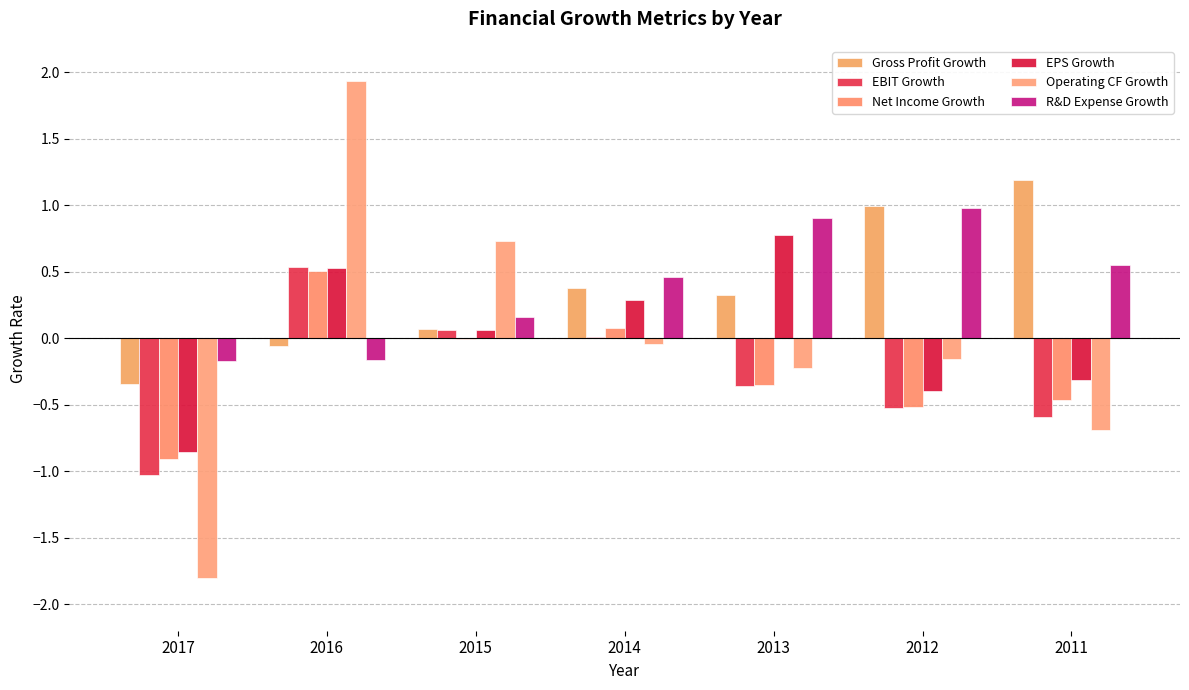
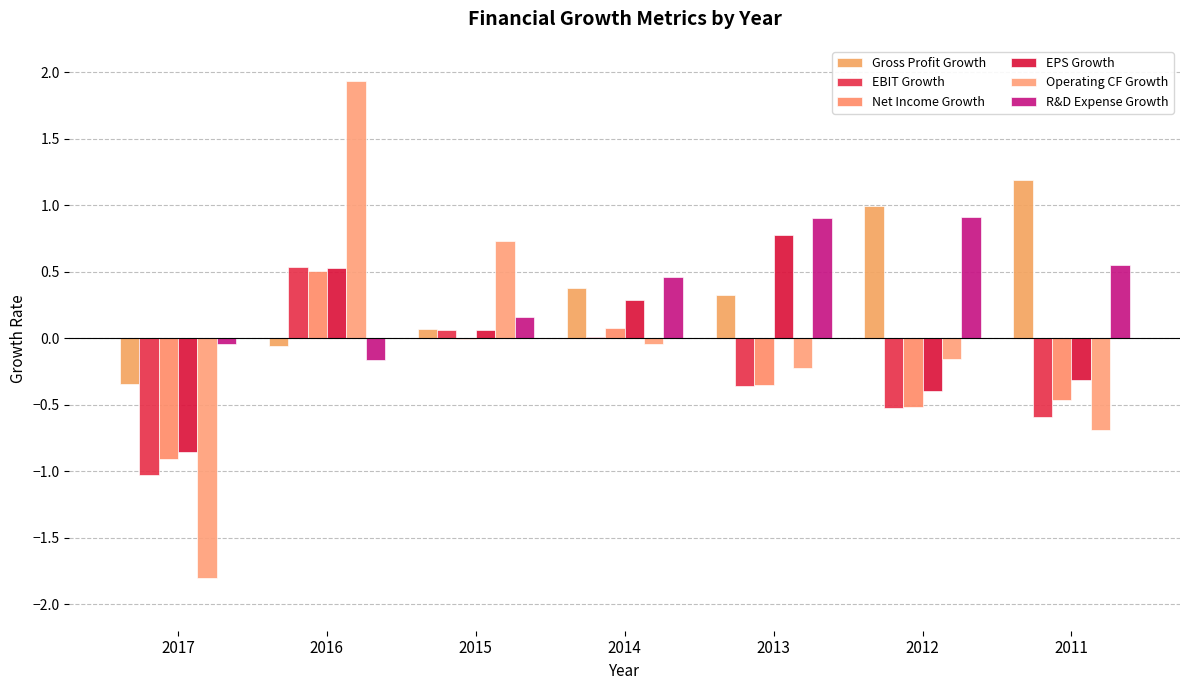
R&D Expense Growth, 2017: -0.17 -> -0.05
R&D Expense Growth, 2012: 0.98 -> 0.91
